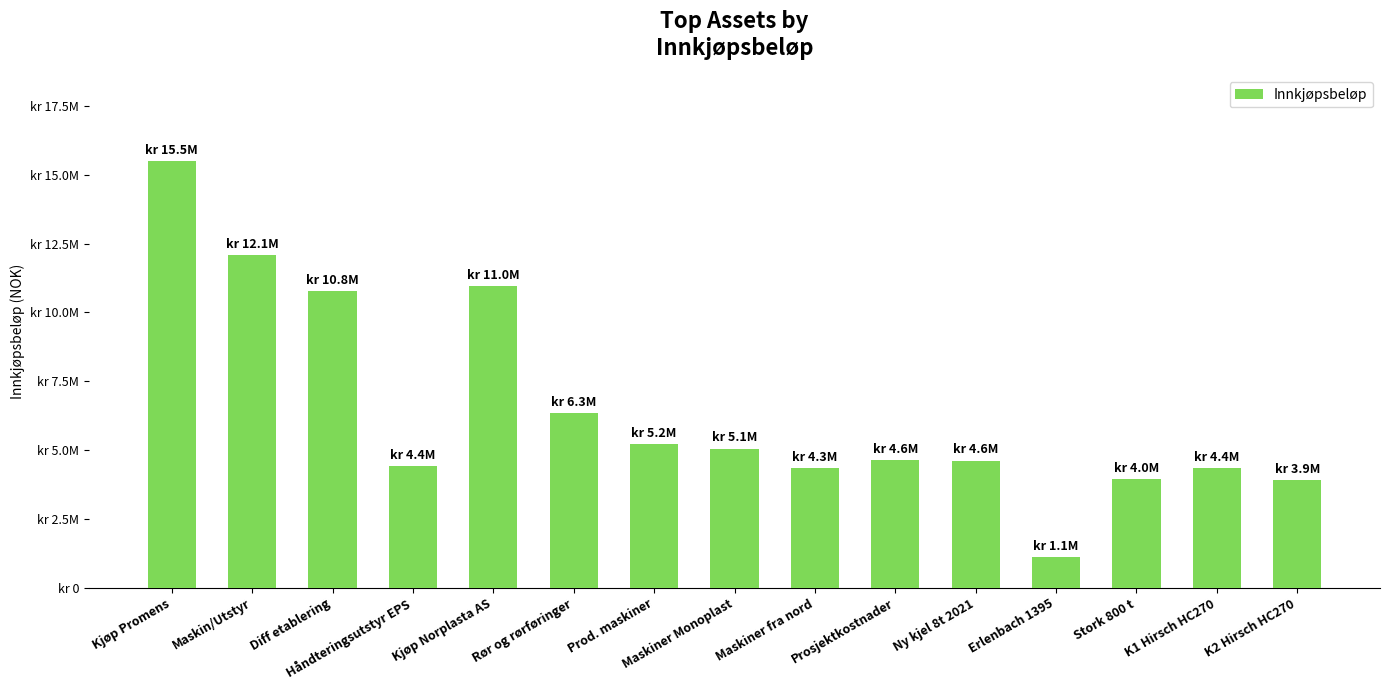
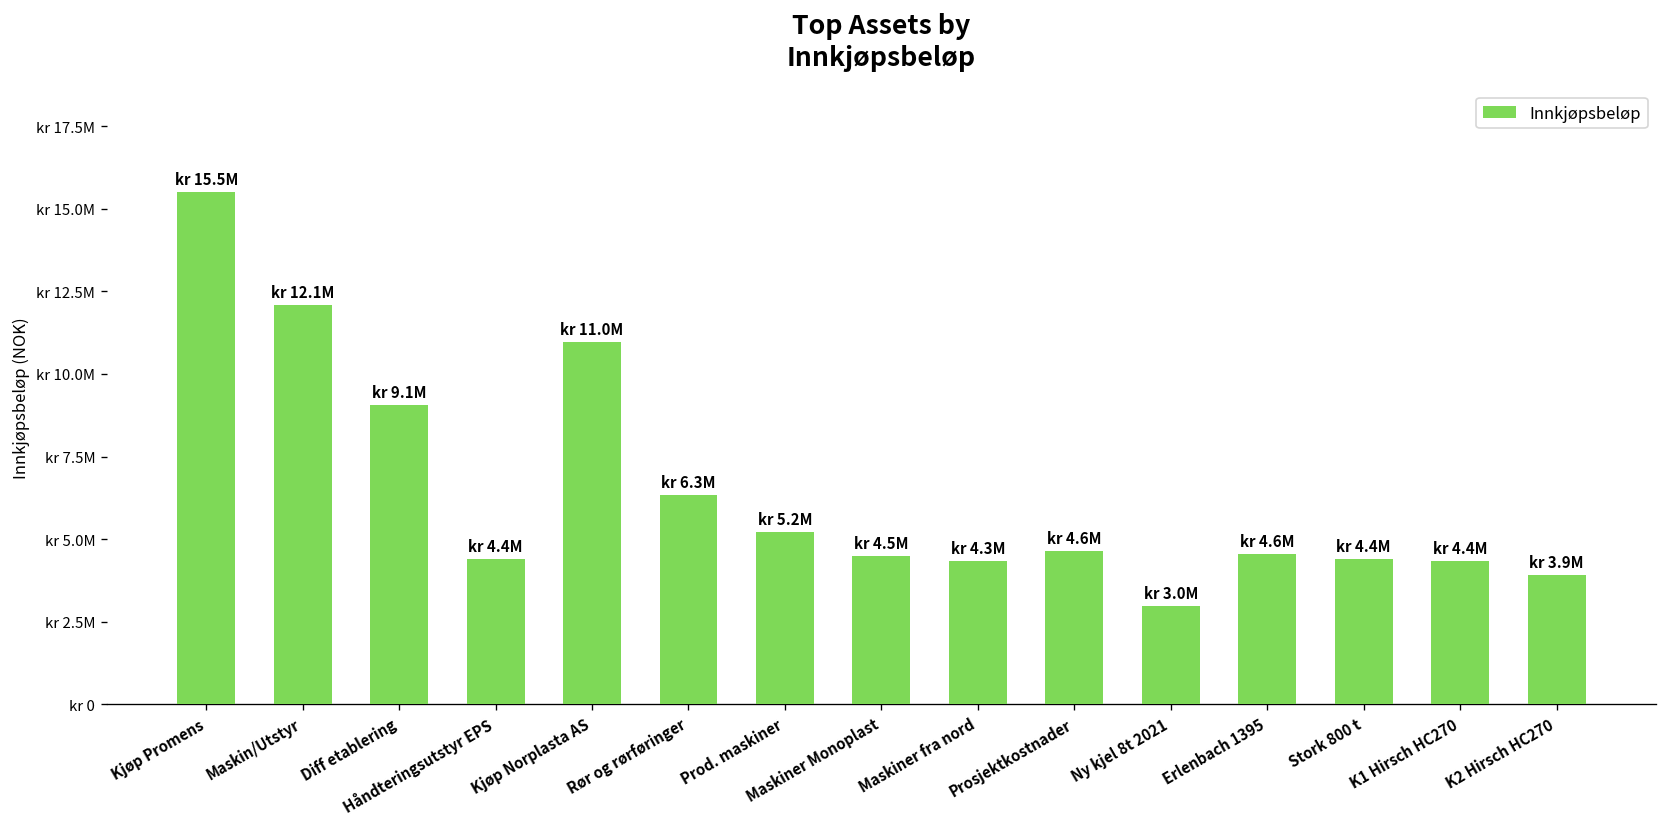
Diff etablering: 10.8M -> 9.1M
Maskiner Monoplast: 5.1M -> 4.5M
Ny kjel 8t 2021: 4.6M -> 3.0M
Erlenbach 1395: 1.1M -> 4.6M
Stork 800 t: 4.0M -> 4.4M
